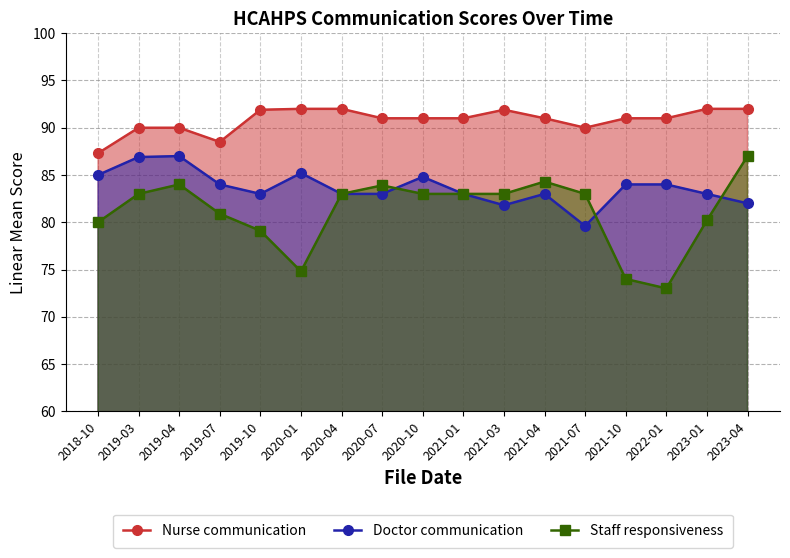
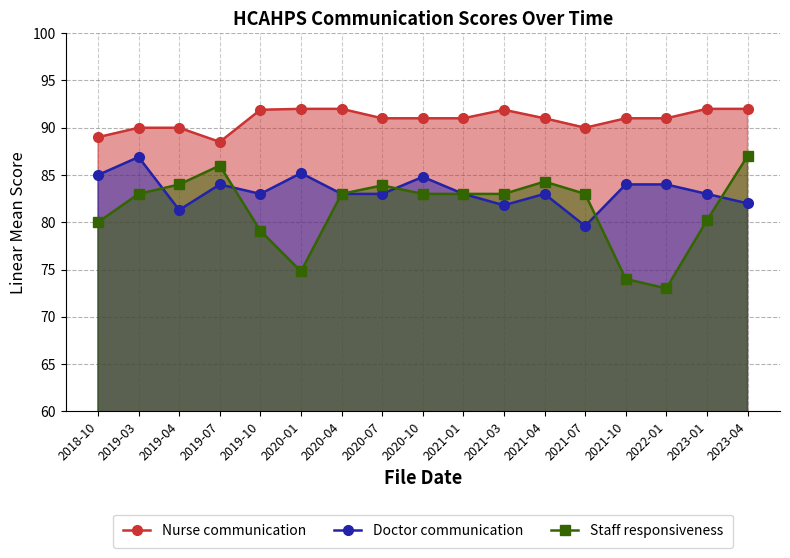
Nurse communication, 2018-10: 87 -> 89
Doctor communication, 2019-04: 87 -> 81
Staff responsiveness, 2019-07: 81 -> 86
